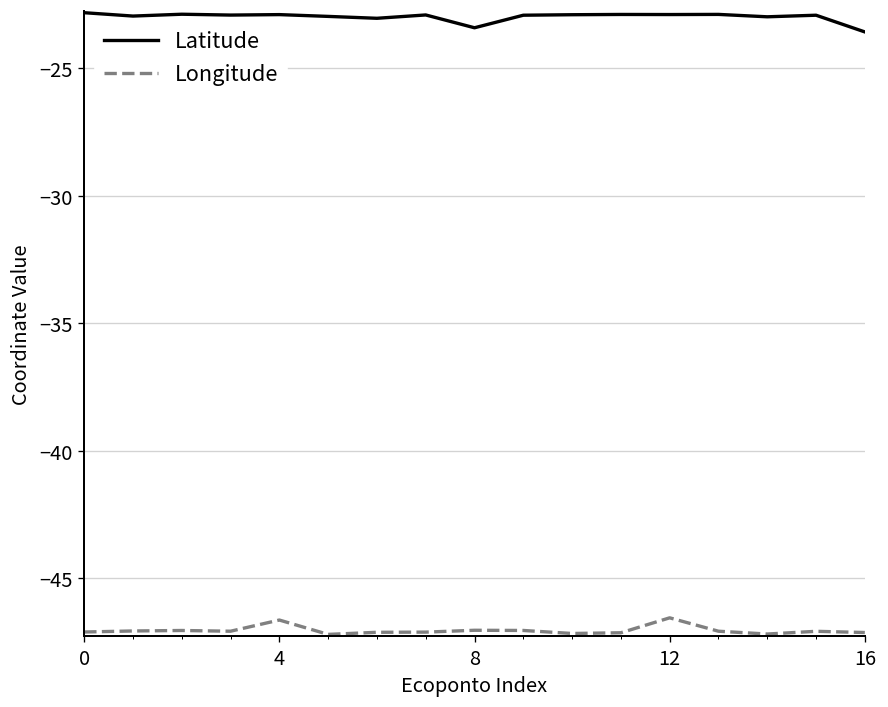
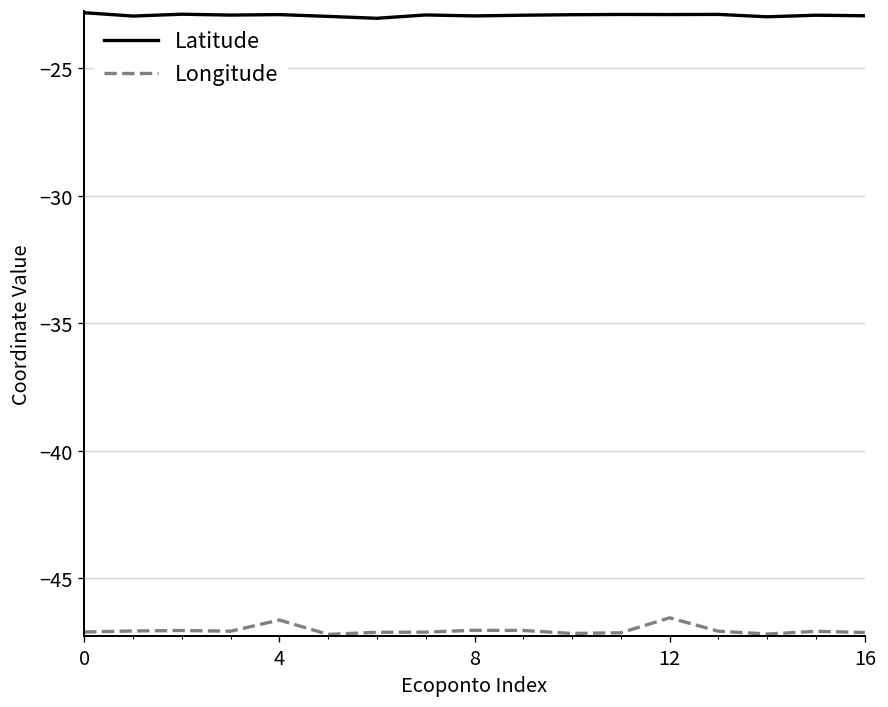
Latitude, 8: -23.4 -> -22.9
Latitude, 16: -23.6 -> -22.9
